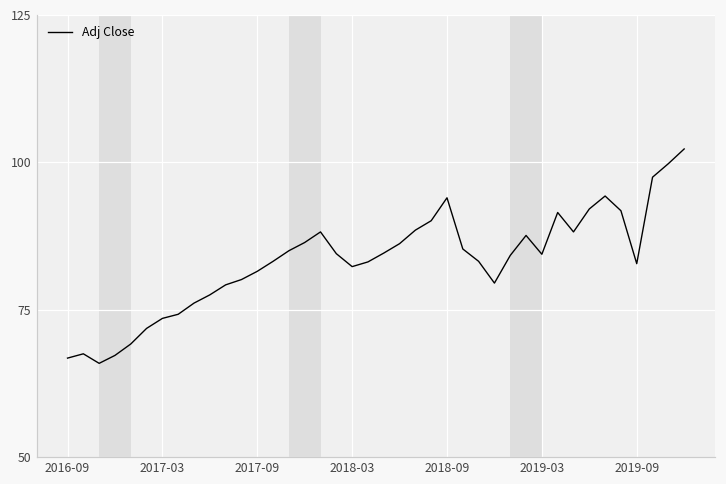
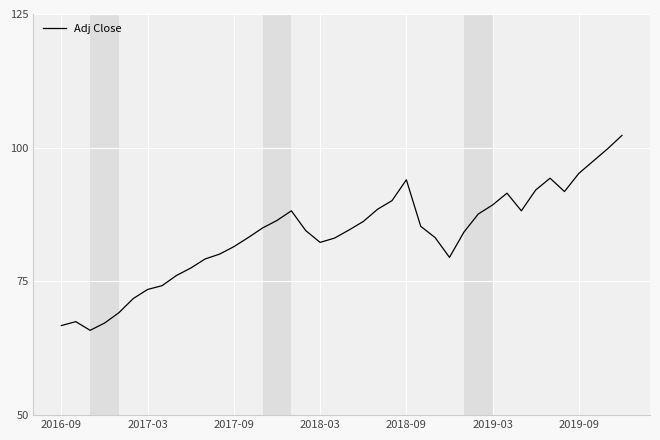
2019-03: 84 -> 89
2019-09: 83 -> 95
